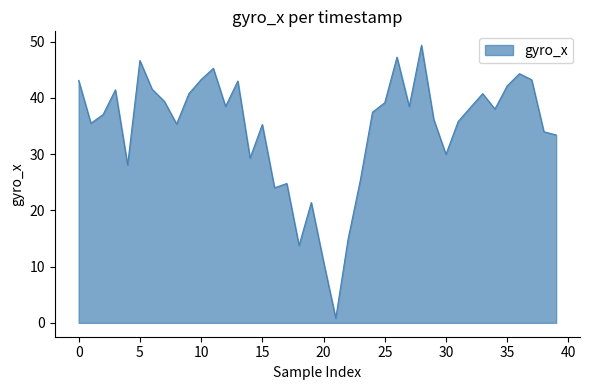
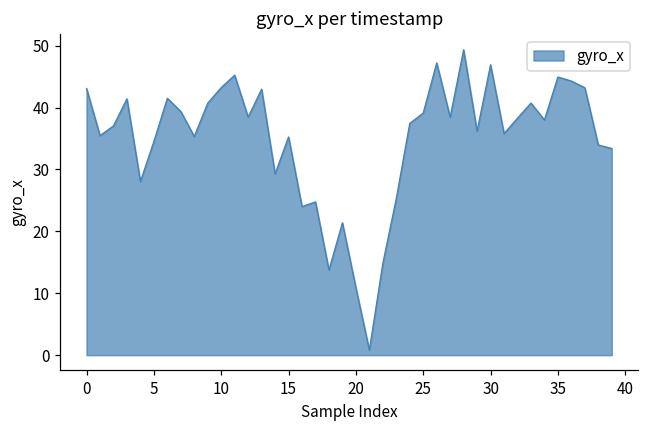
5: 47 -> 35
30: 30 -> 47
35: 42 -> 45
